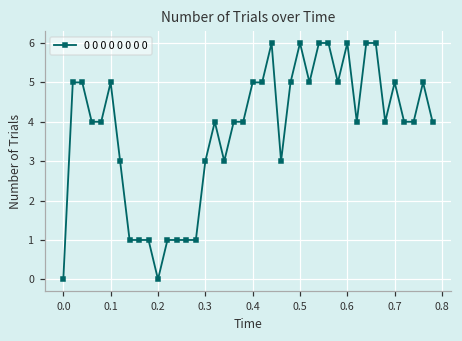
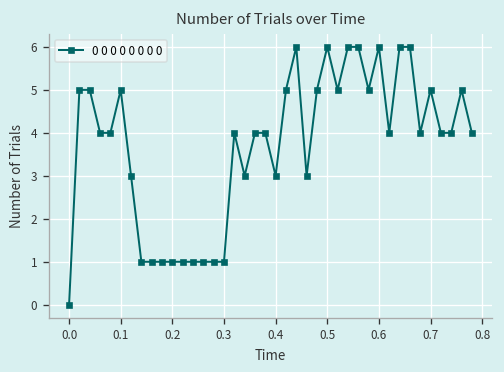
0.2: 0 -> 1
0.3: 3 -> 1
0.4: 5 -> 3
